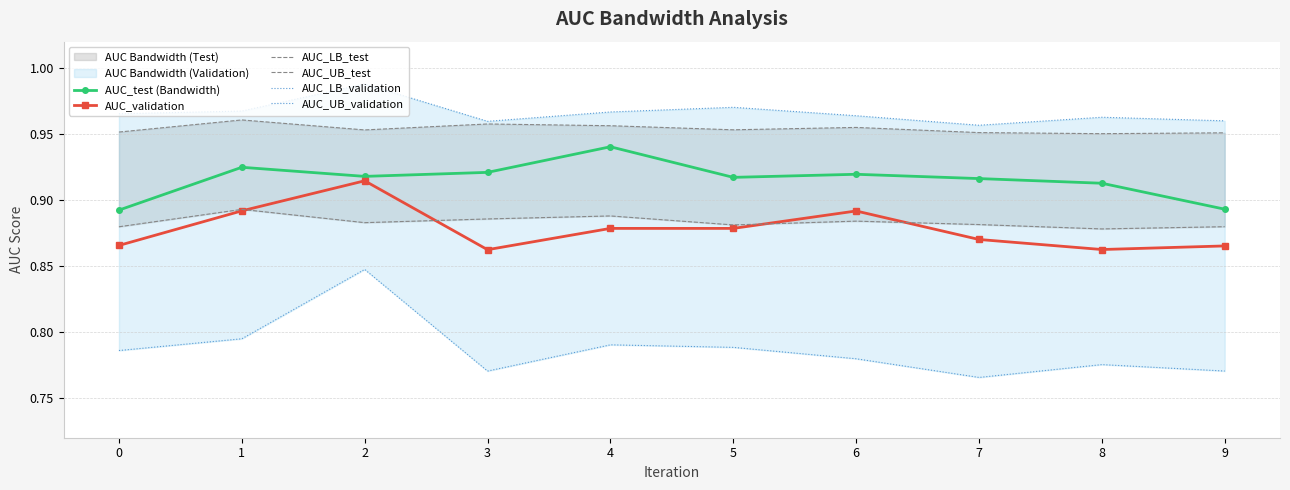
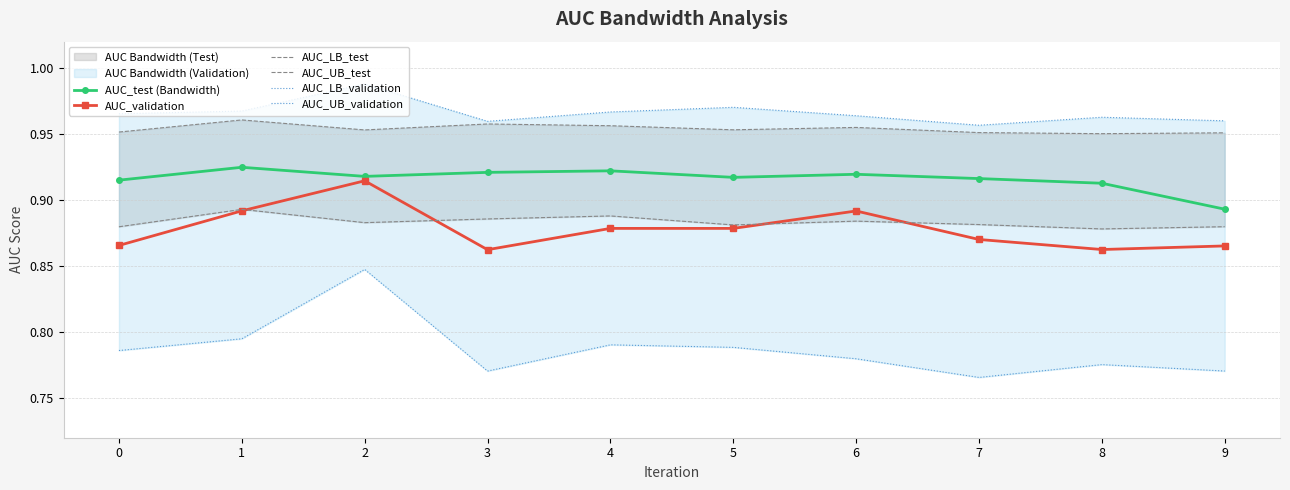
AUC_test (Bandwidth), 0: 0.892 -> 0.915
AUC_test (Bandwidth), 4: 0.940 -> 0.922
